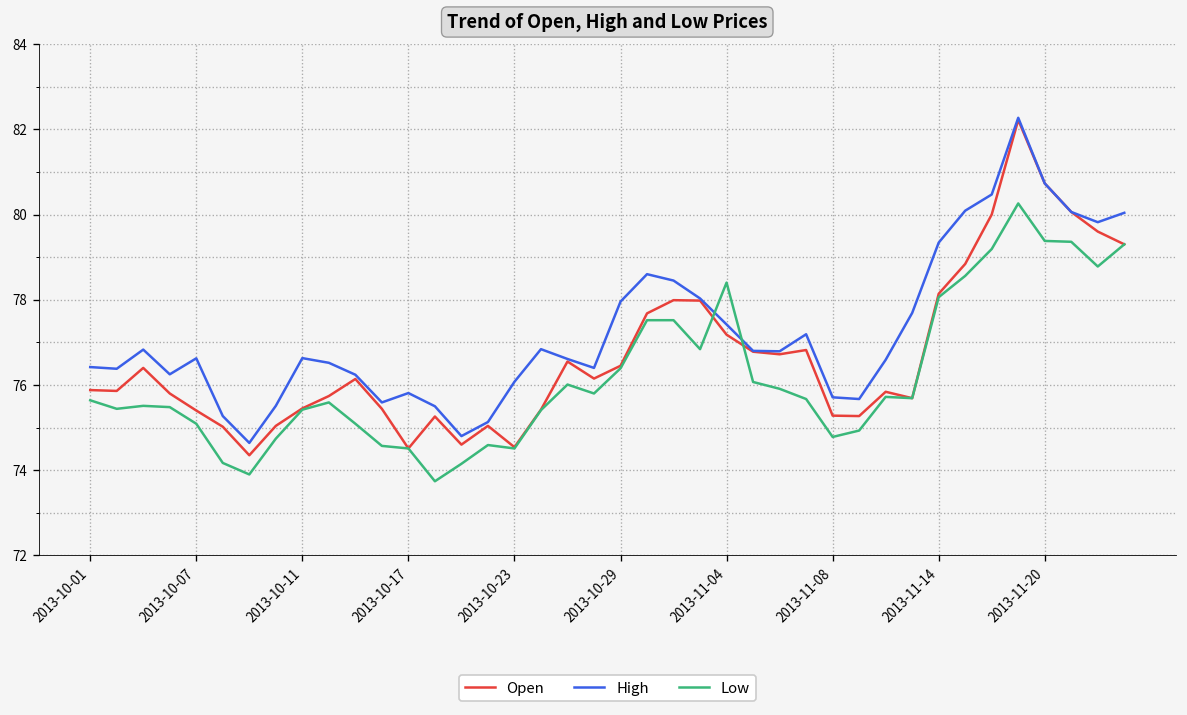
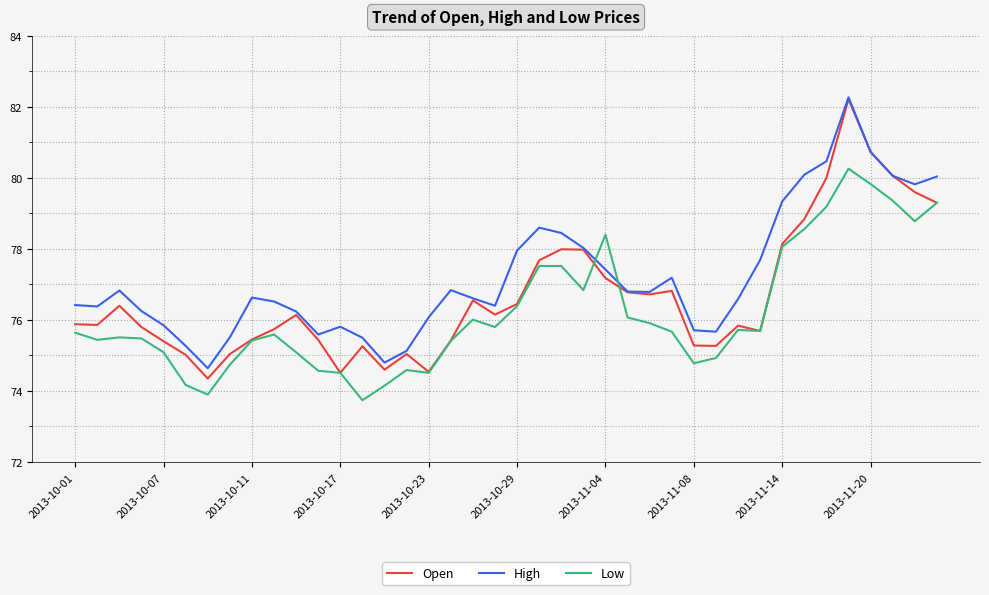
High, 2013-10-07: 76.6 -> 75.8
Low, 2013-11-20: 79.4 -> 79.8
